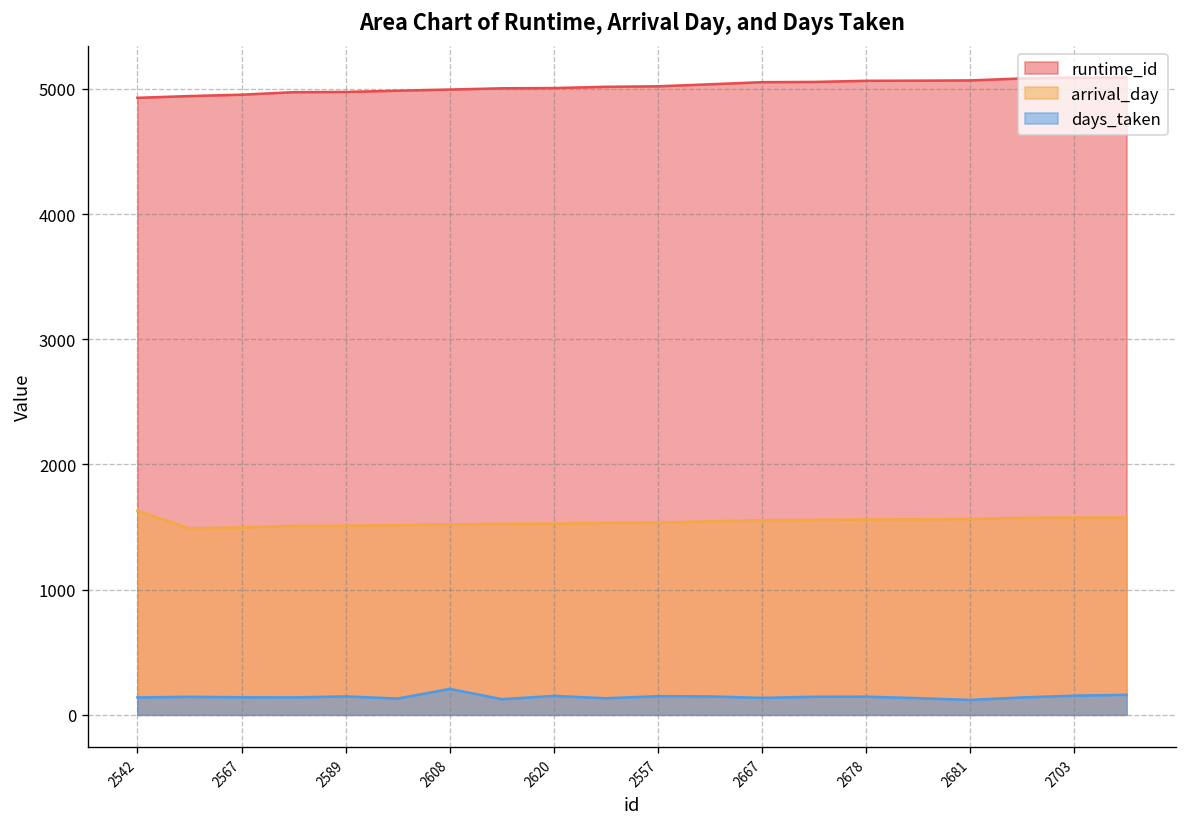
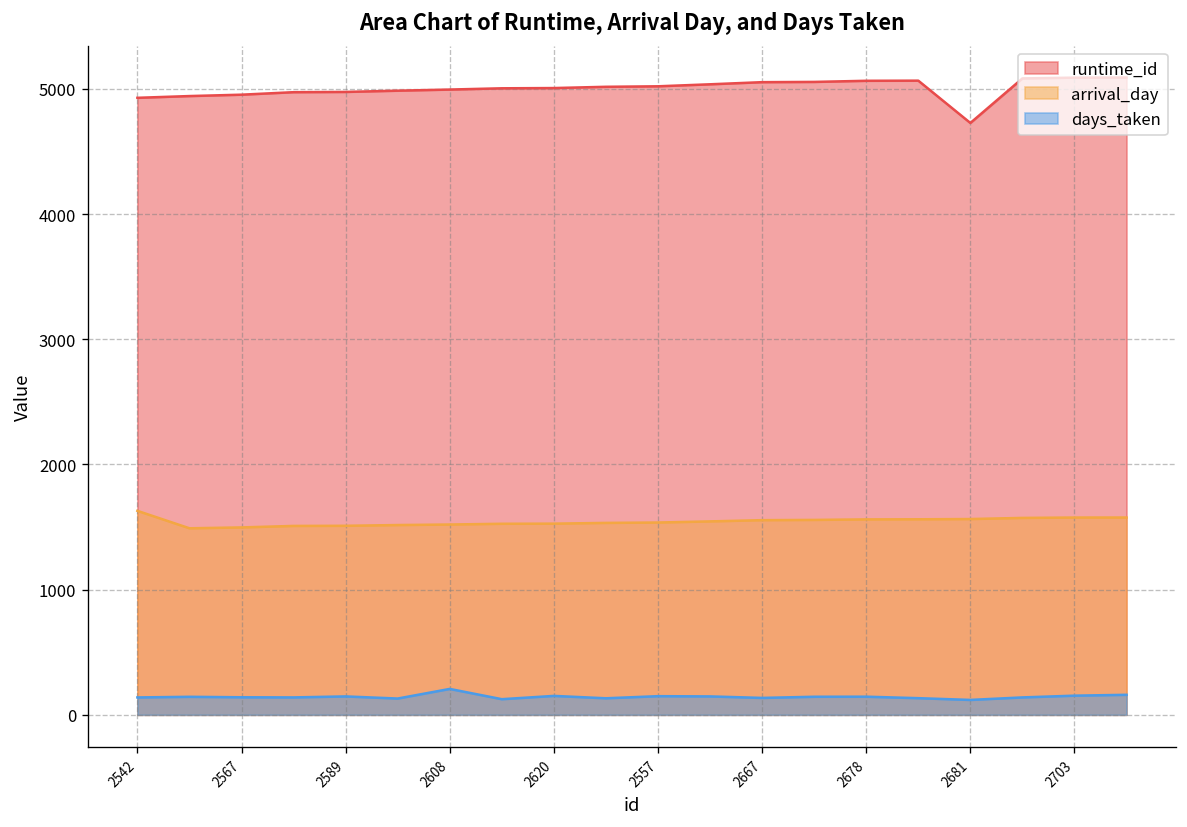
runtime_id, 2681: 5070 -> 4730
